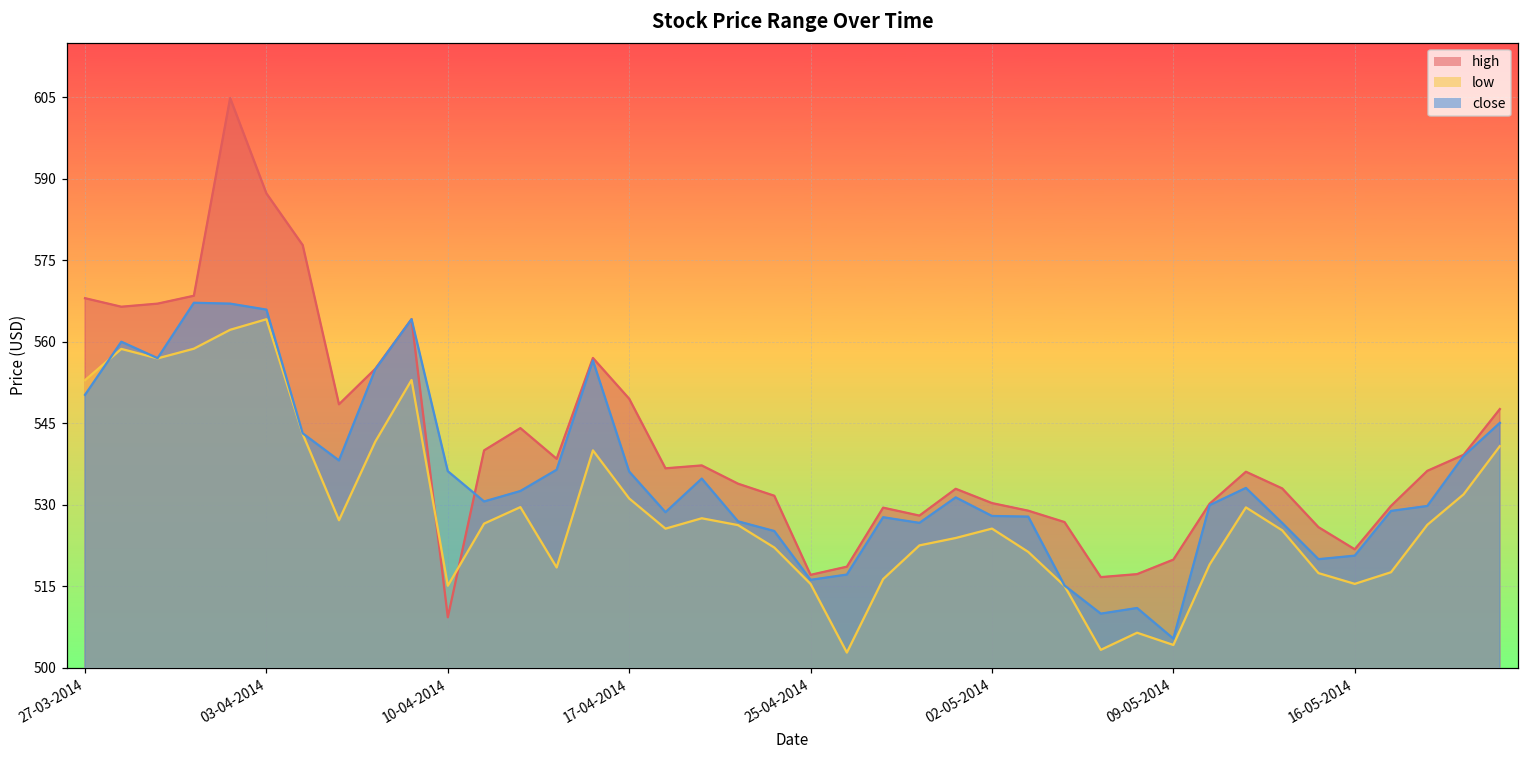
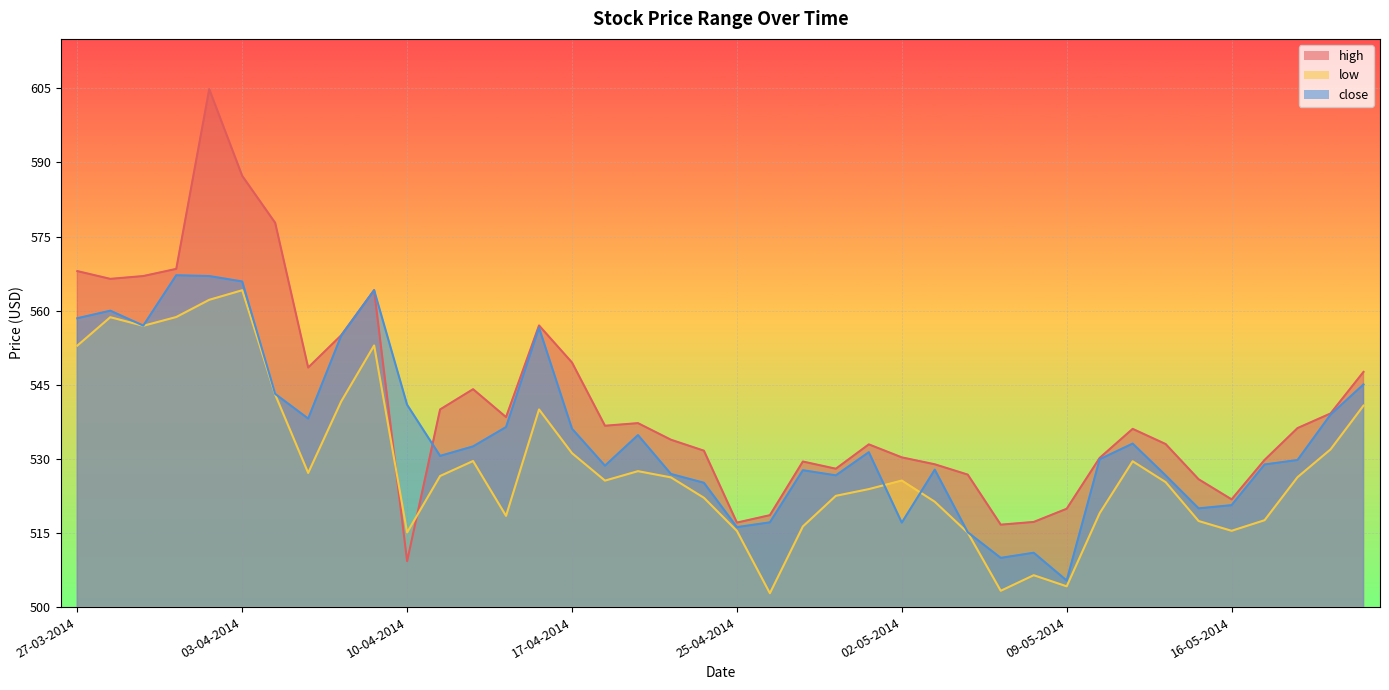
close, 27-03-2014: 550 -> 558
close, 10-04-2014: 536 -> 541
close, 02-05-2014: 528 -> 517
